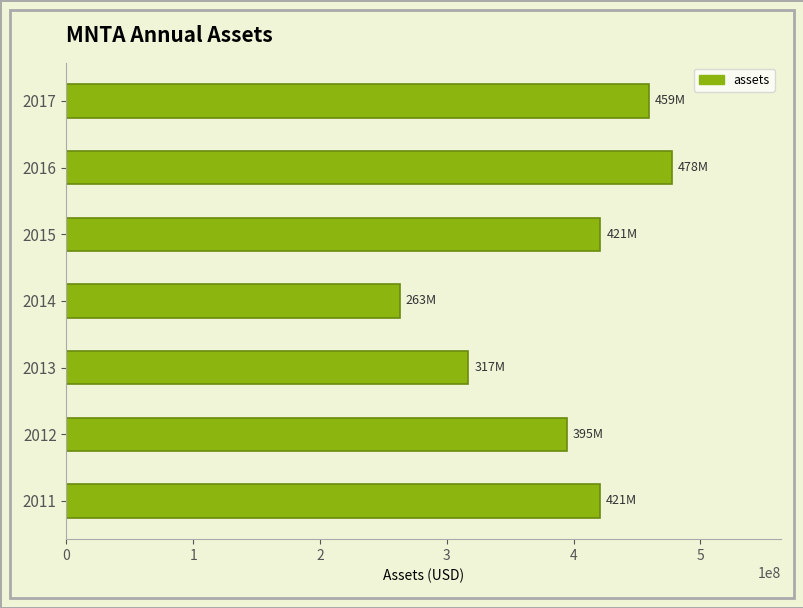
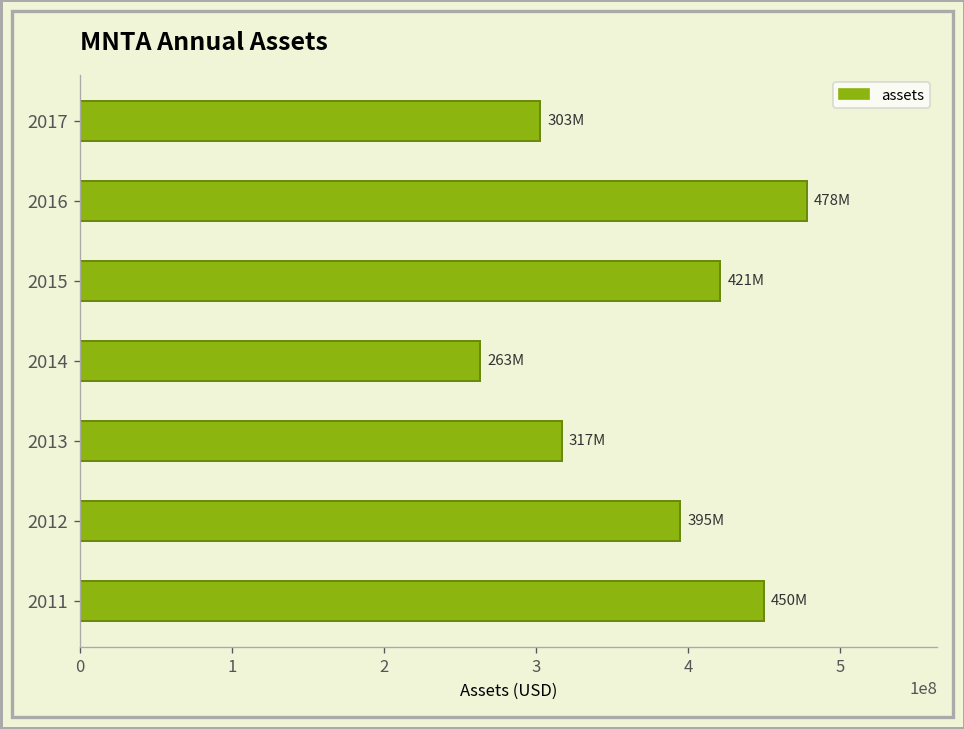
2017: 459M -> 303M
2011: 421M -> 450M
